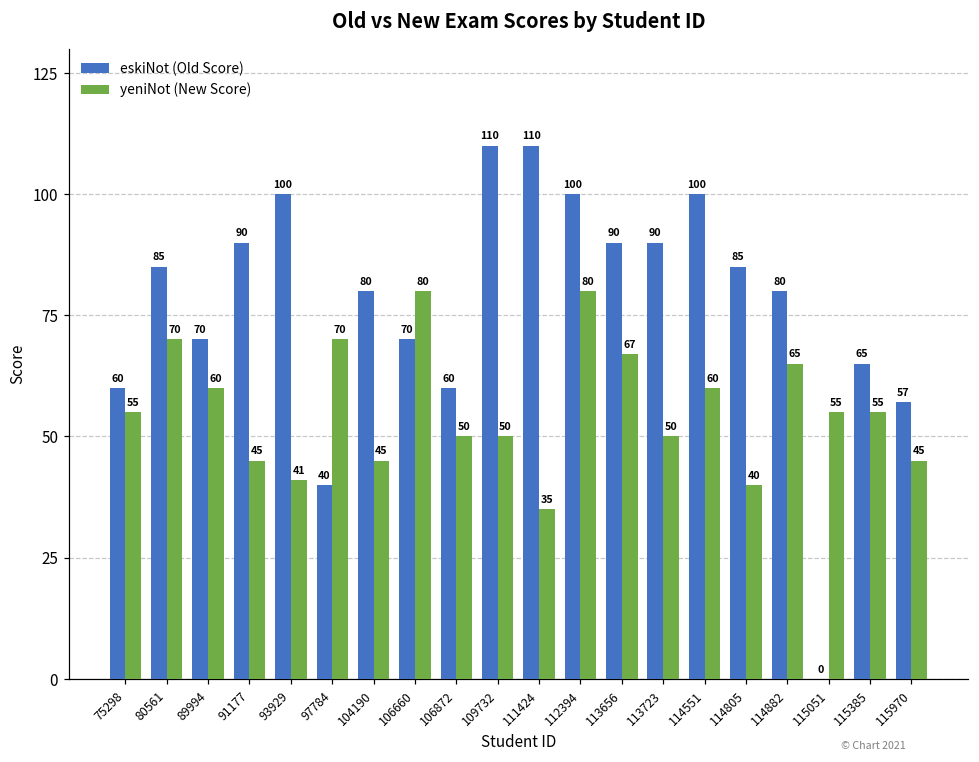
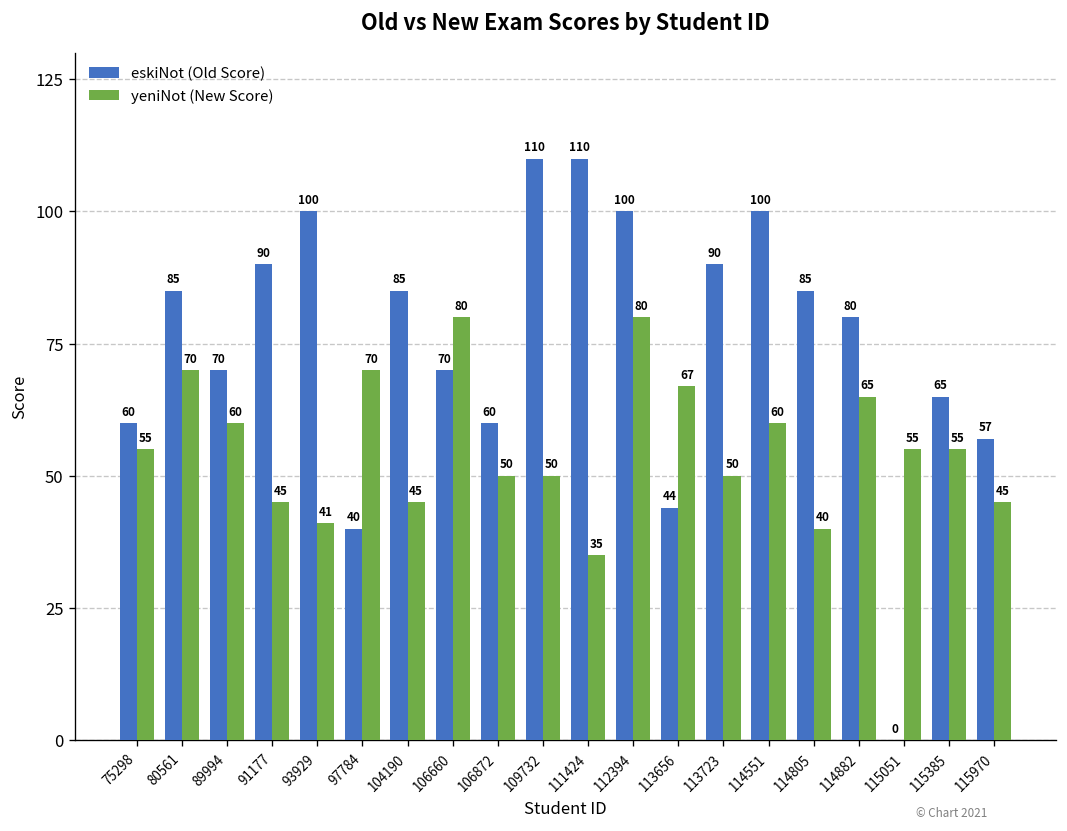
eskiNot (Old Score), 104190: 80 -> 85
eskiNot (Old Score), 113656: 90 -> 44
